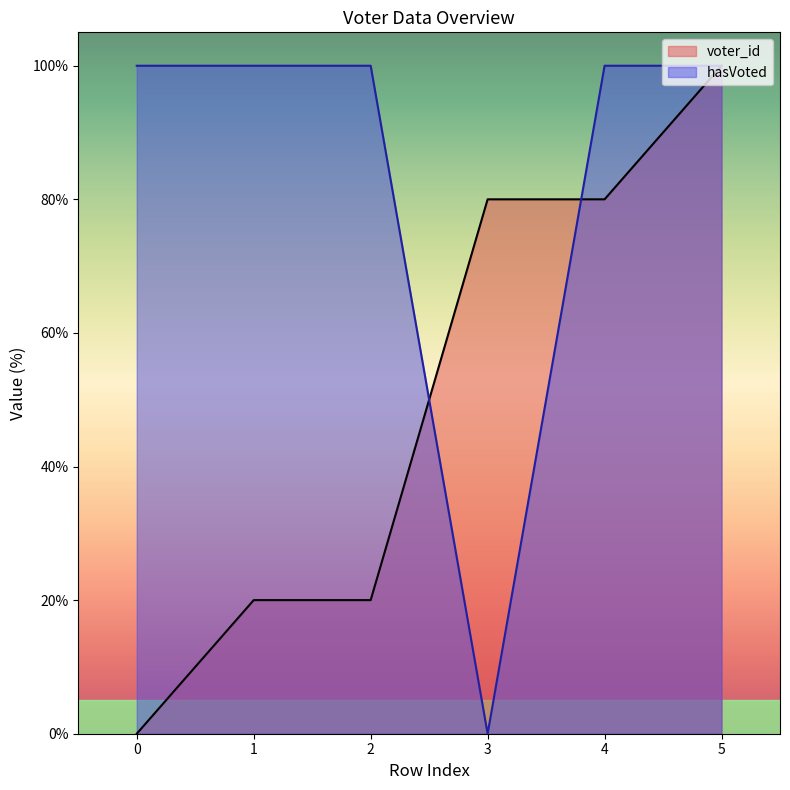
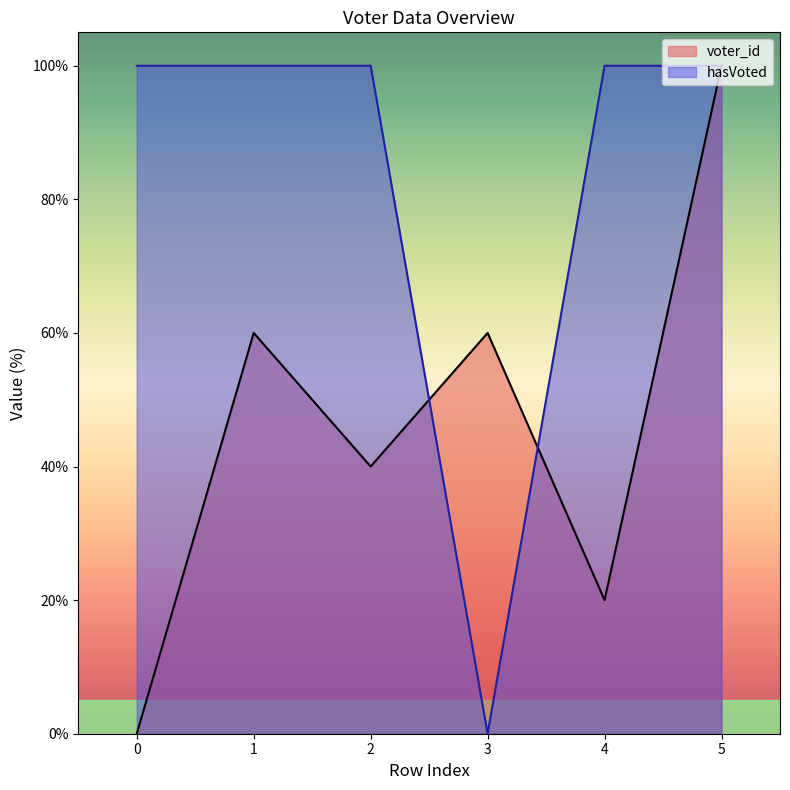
voter_id, 1: 20% -> 60%
voter_id, 2: 20% -> 40%
voter_id, 3: 80% -> 60%
voter_id, 4: 80% -> 20%
